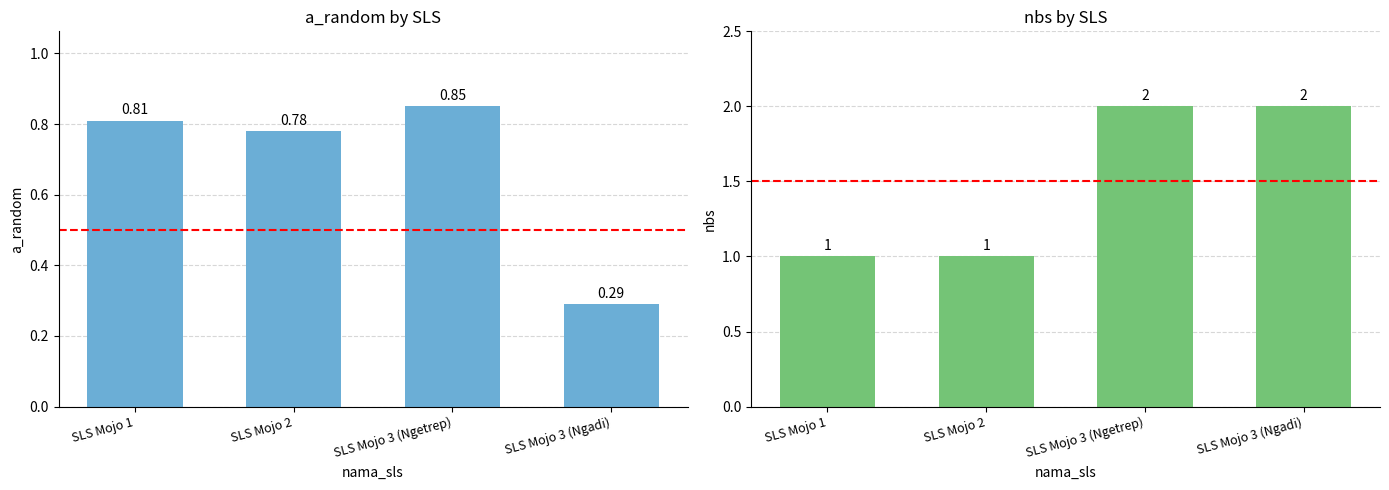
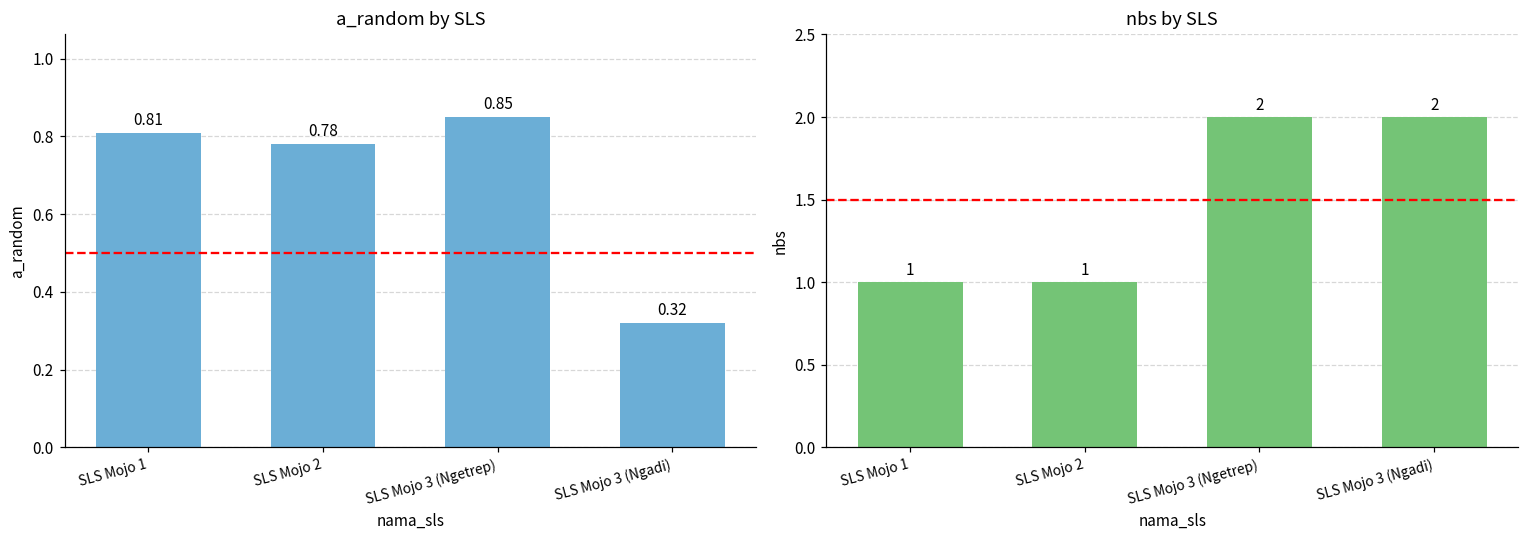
a_random by SLS, SLS Mojo 3 (Ngadi): 0.29 -> 0.32
